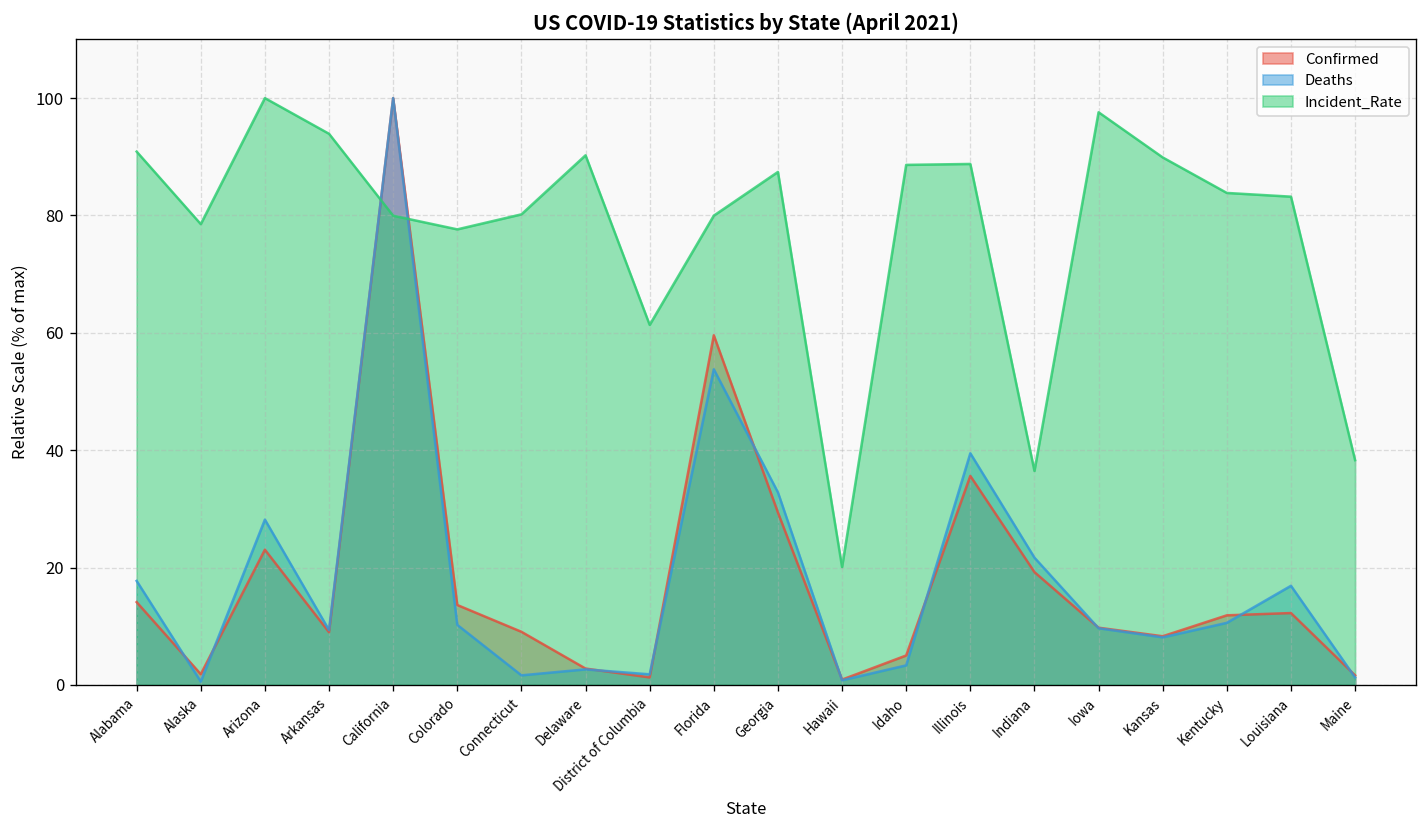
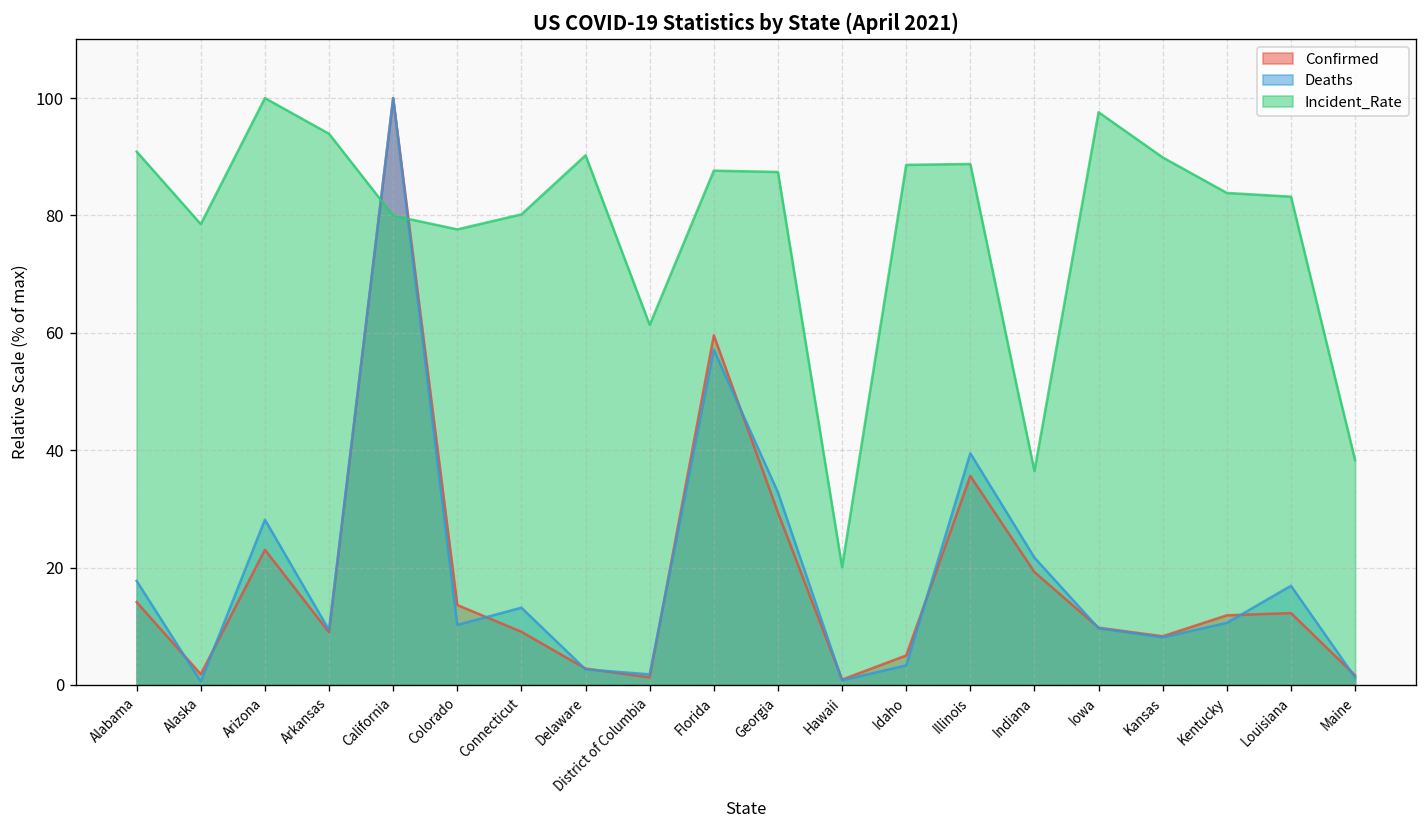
Deaths, Connecticut: 2 -> 13
Deaths, Florida: 54 -> 57
Incident_Rate, Florida: 80 -> 88
